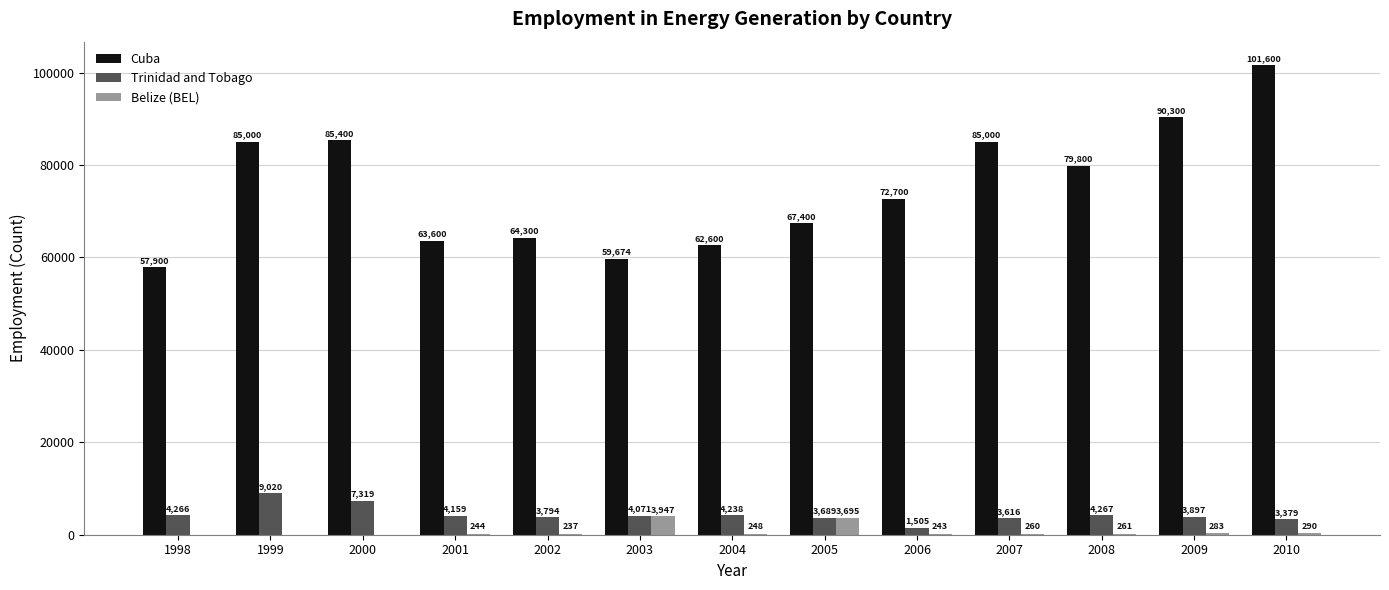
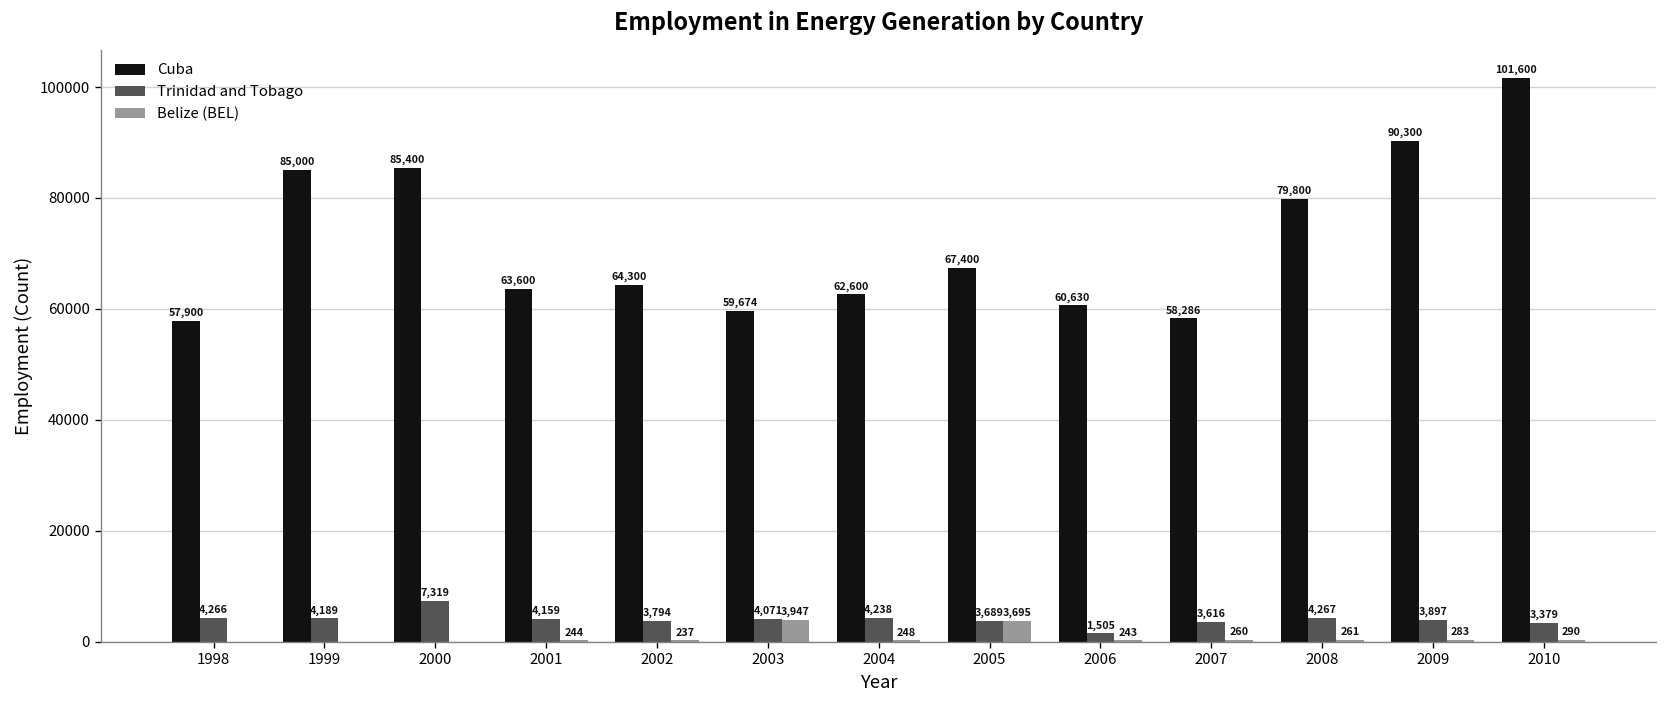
Trinidad and Tobago, 1999: 9,020 -> 4,189
Cuba, 2006: 72,700 -> 60,630
Cuba, 2007: 85,000 -> 58,286
